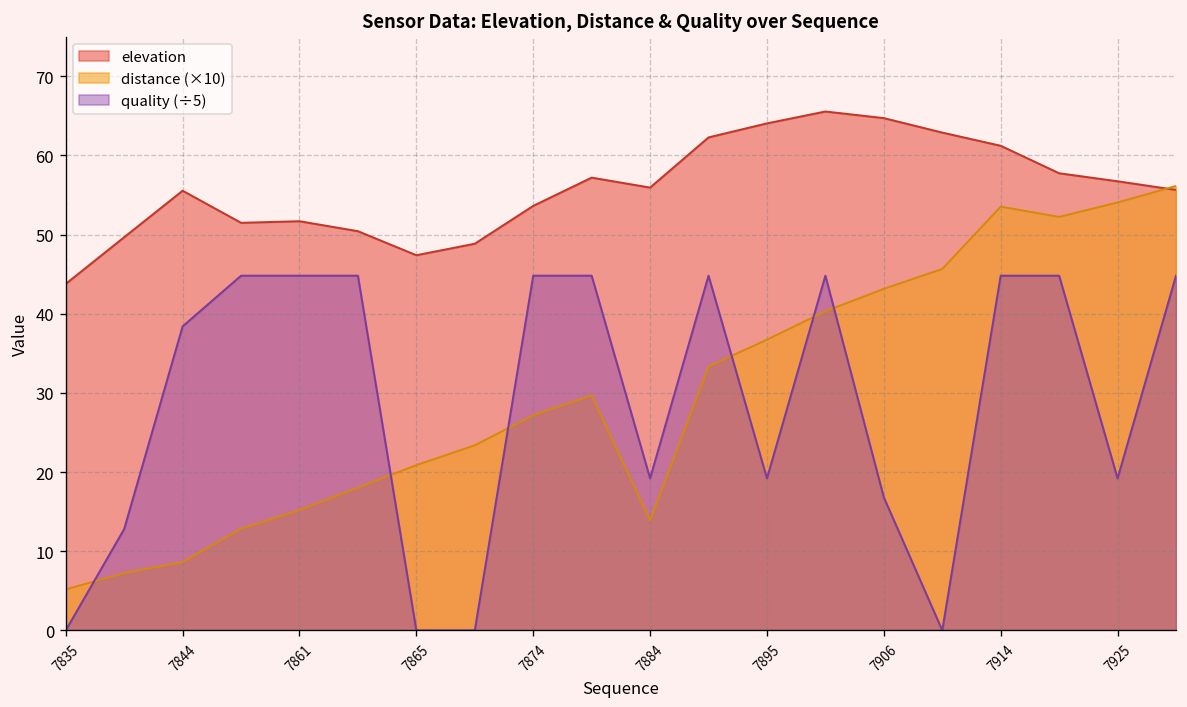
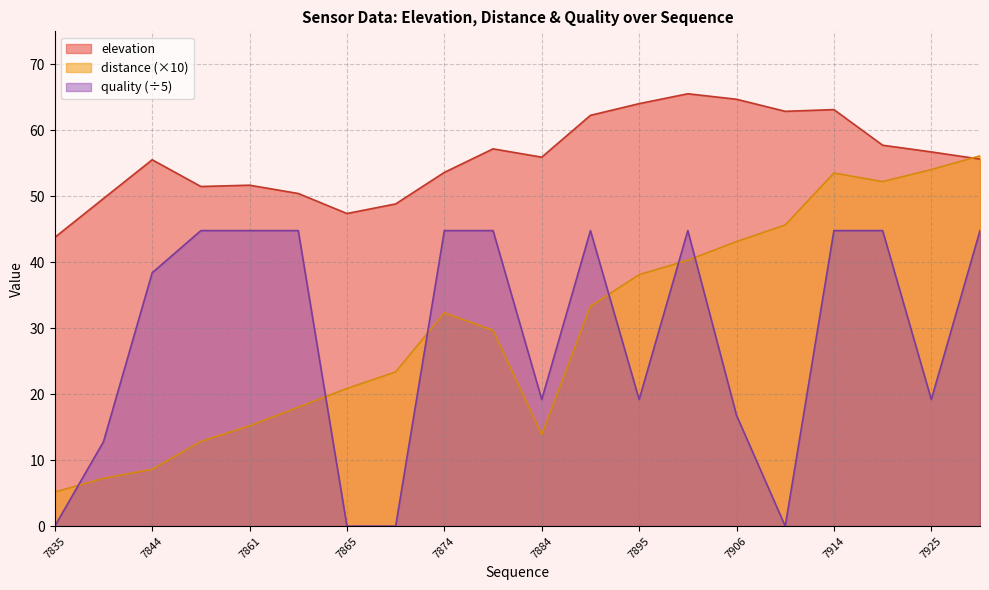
distance (×10), 7874: 27 -> 32
distance (×10), 7895: 37 -> 38
elevation, 7914: 61 -> 63
